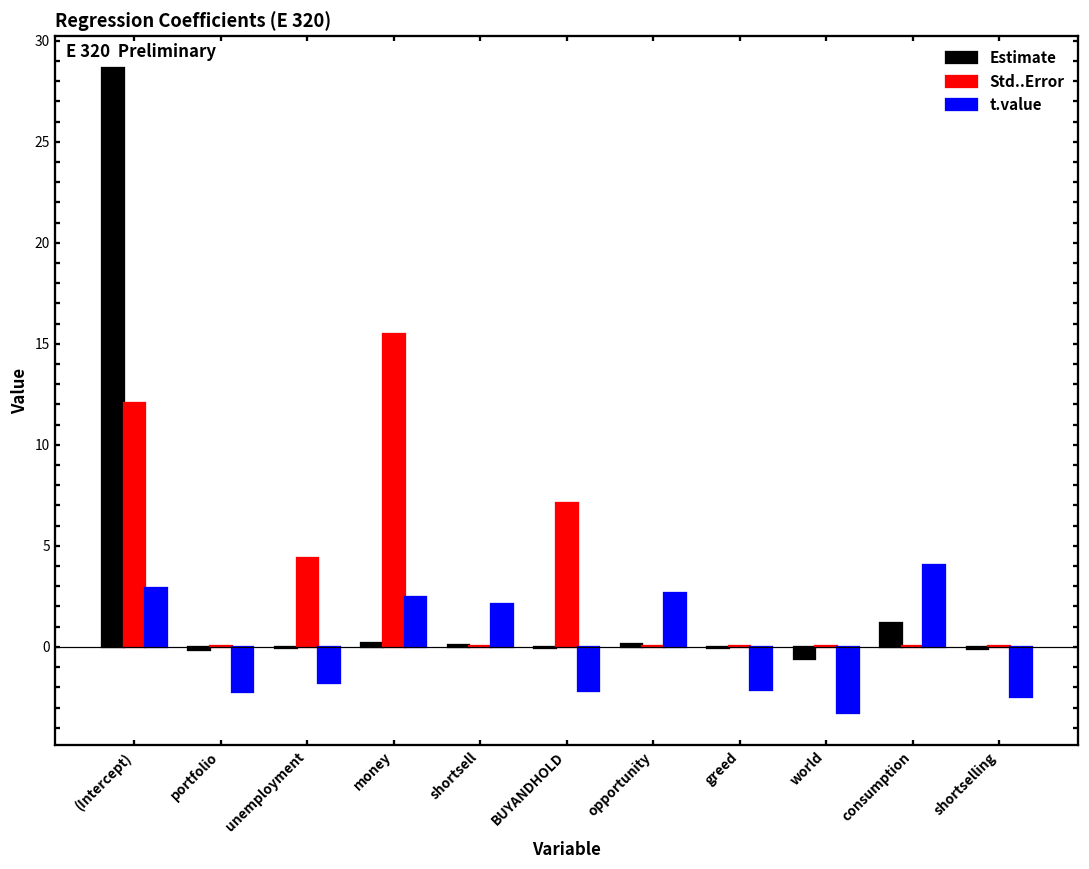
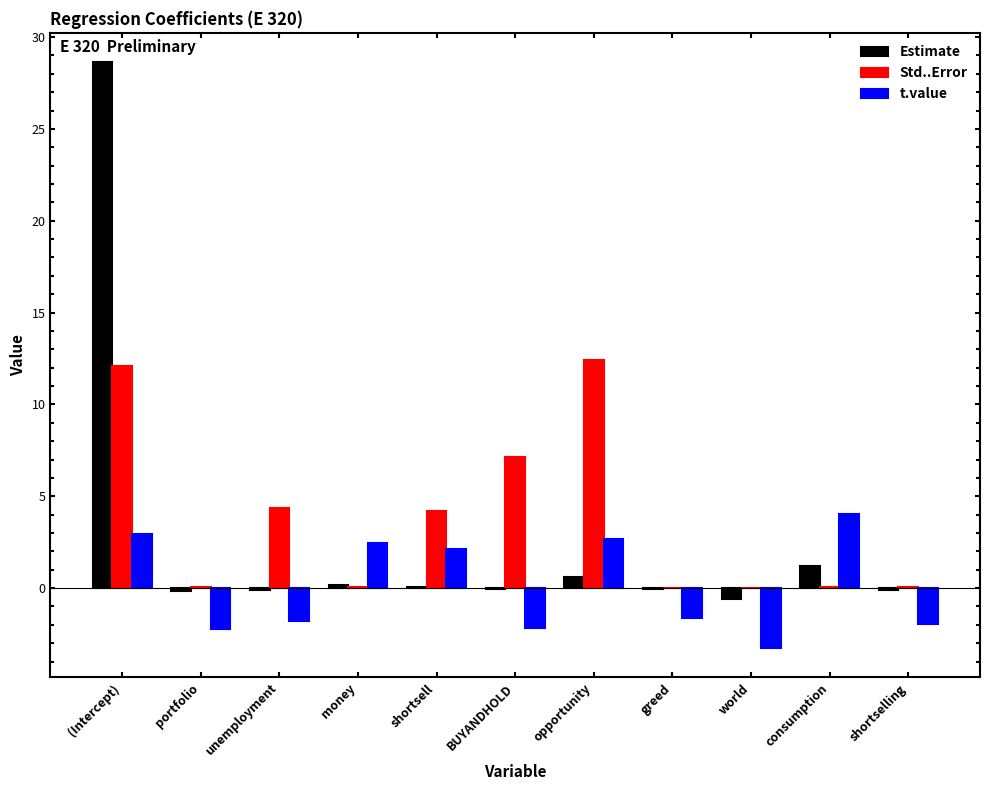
Std..Error, money: 15.5 -> 0.1
Std..Error, shortsell: 0.0 -> 4.2
Estimate, opportunity: 0.1 -> 0.6
Std..Error, opportunity: 0.1 -> 12.4
t.value, greed: -2.2 -> -1.6
t.value, shortselling: -2.5 -> -1.9
